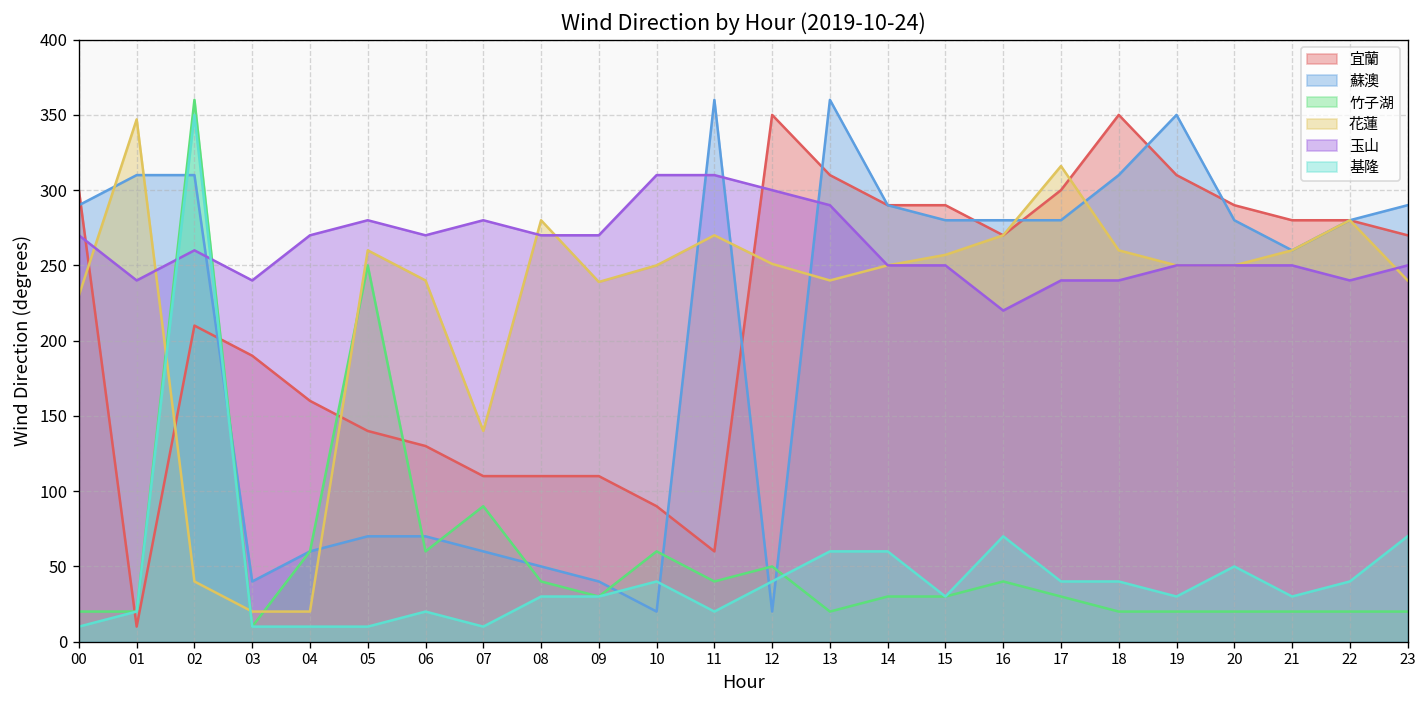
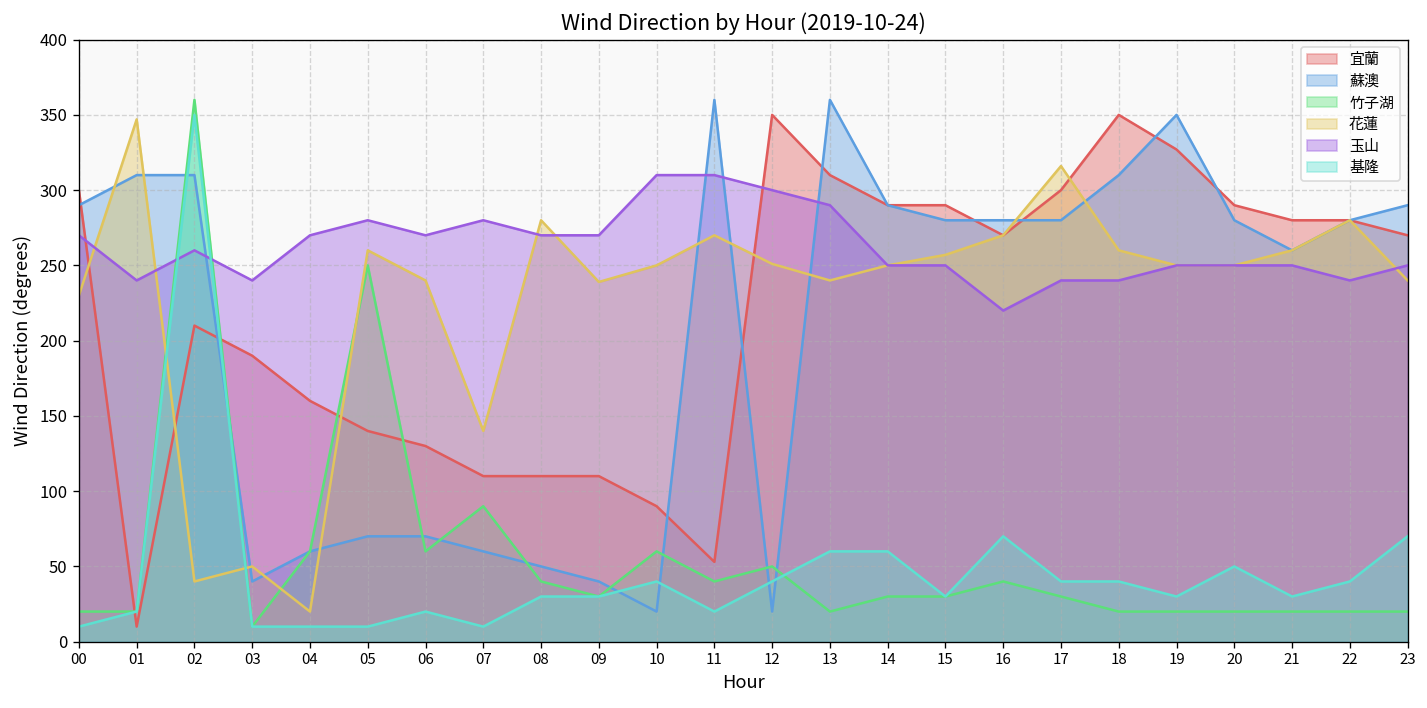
花蓮, 03: 20 -> 50
宜蘭, 11: 60 -> 53
宜蘭, 19: 310 -> 327
